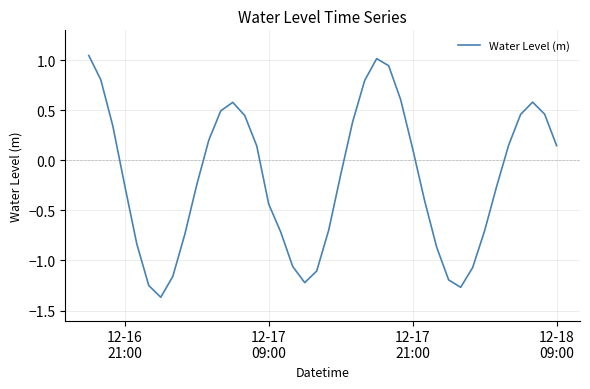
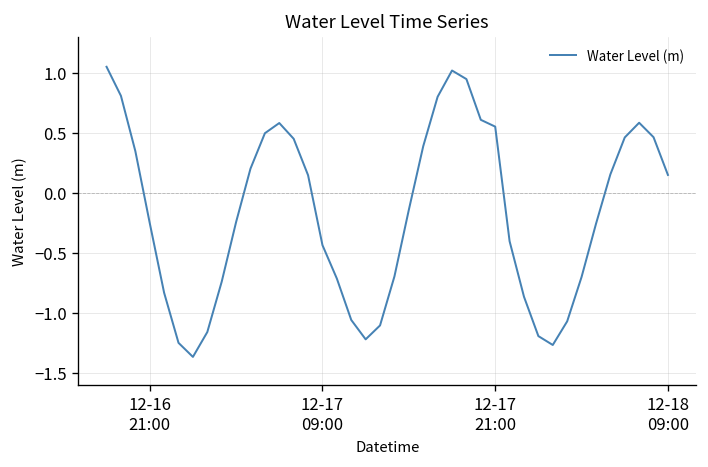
12-17 21:00: 0.12 -> 0.55
